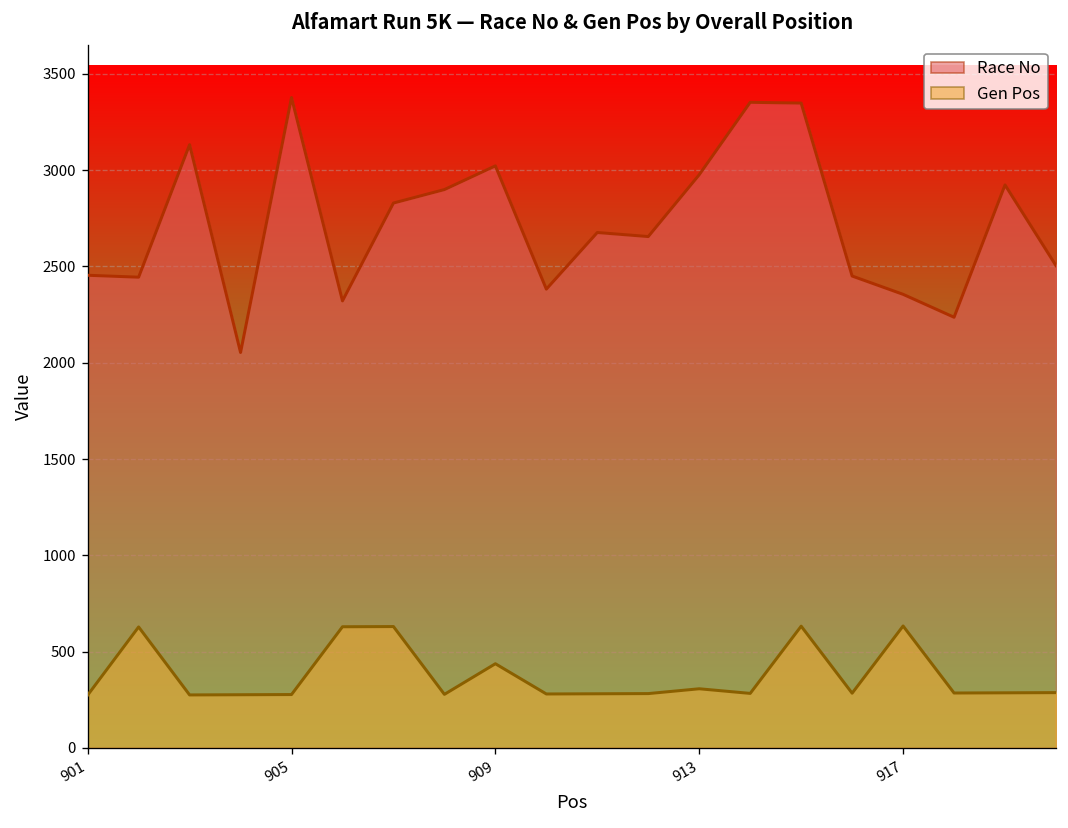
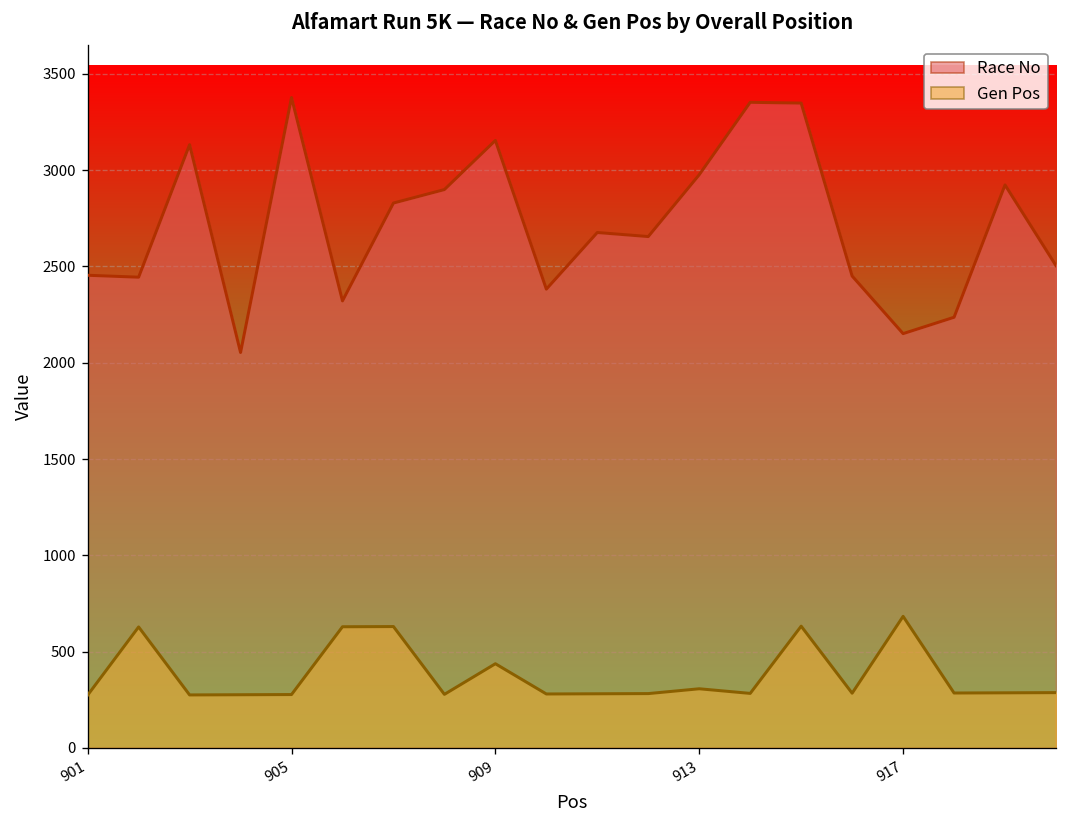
Race No, 909: 3020 -> 3150
Race No, 917: 2360 -> 2150
Gen Pos, 917: 630 -> 680
